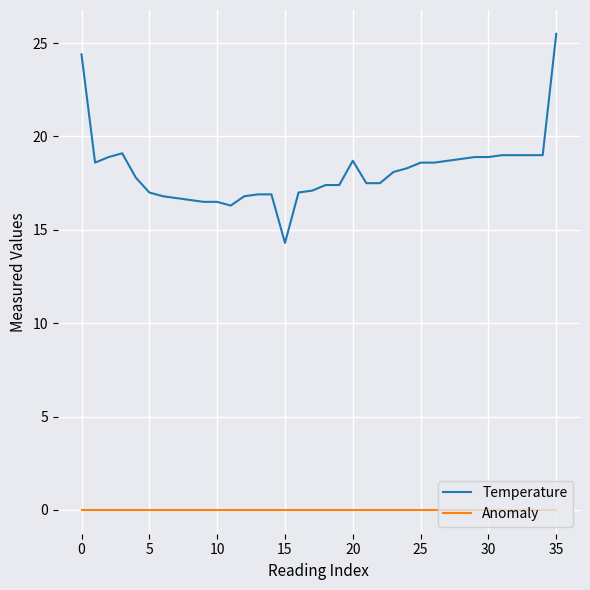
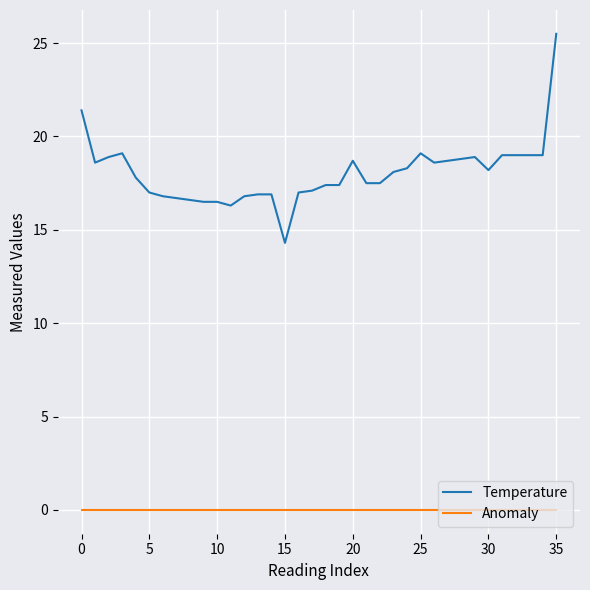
Temperature, 0: 24.4 -> 21.4
Temperature, 25: 18.6 -> 19.1
Temperature, 30: 18.9 -> 18.2
